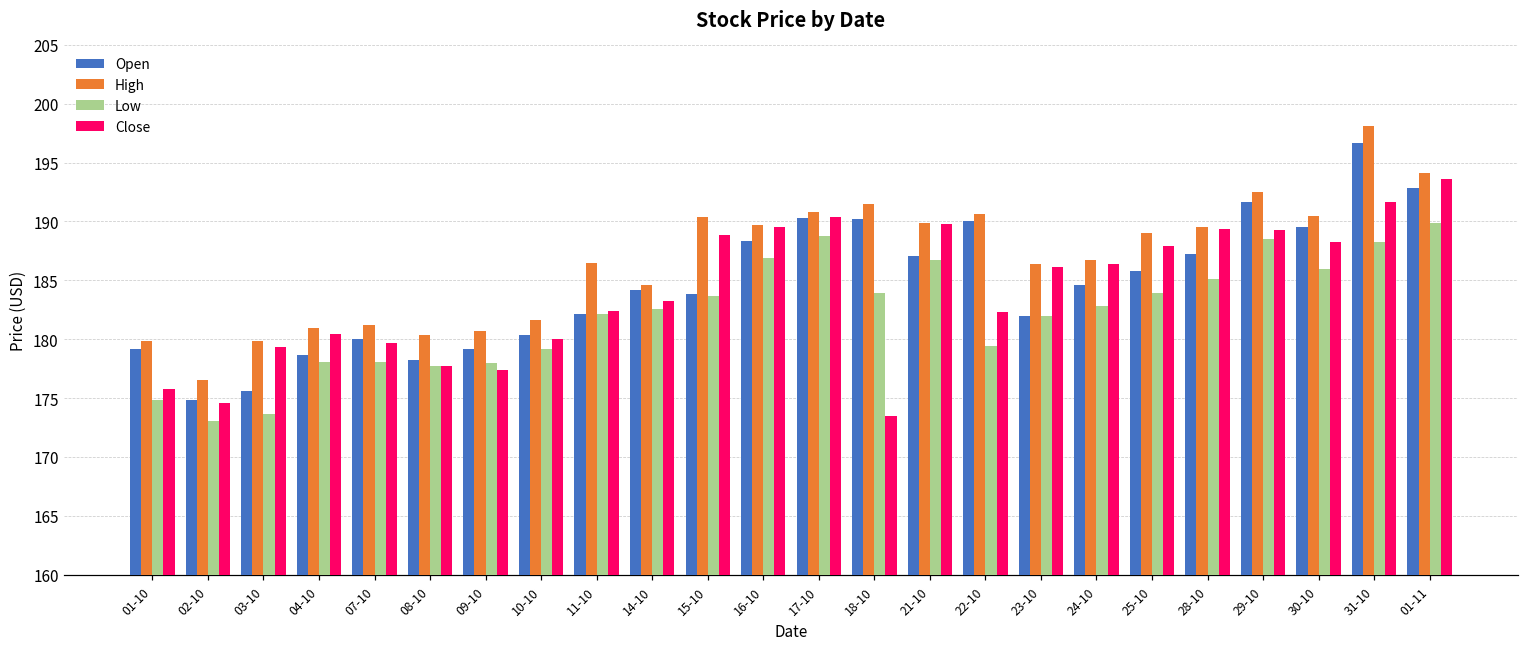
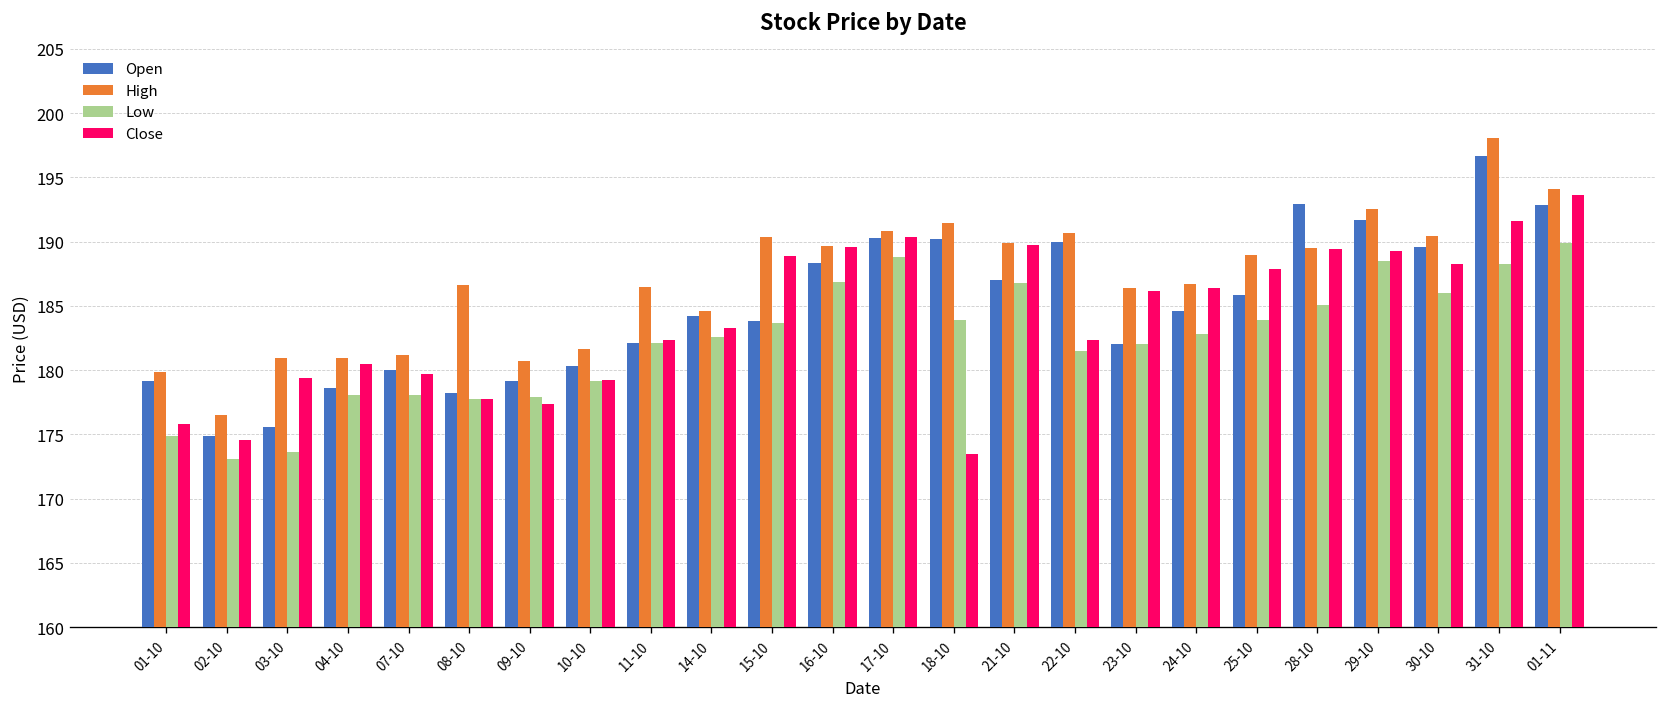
High, 03-10: 179.8 -> 181.0
High, 08-10: 180.4 -> 186.6
Close, 10-10: 180.0 -> 179.2
Low, 22-10: 179.4 -> 181.5
Open, 28-10: 187.2 -> 192.9
